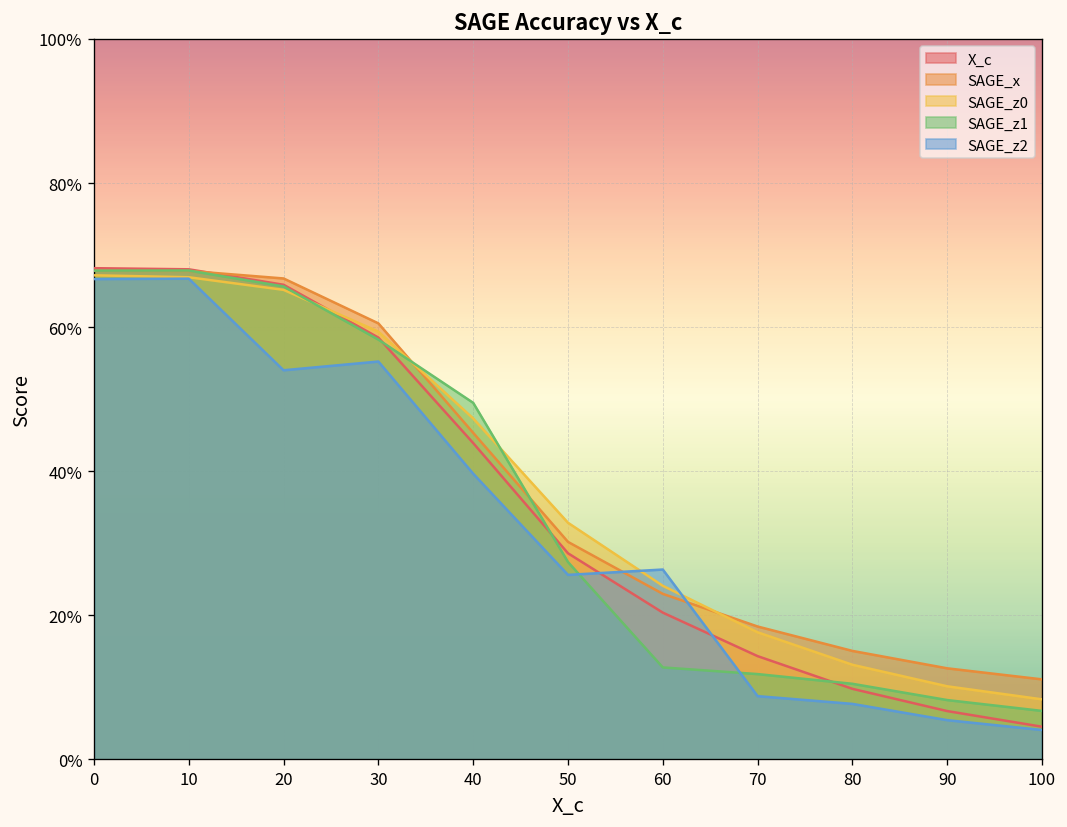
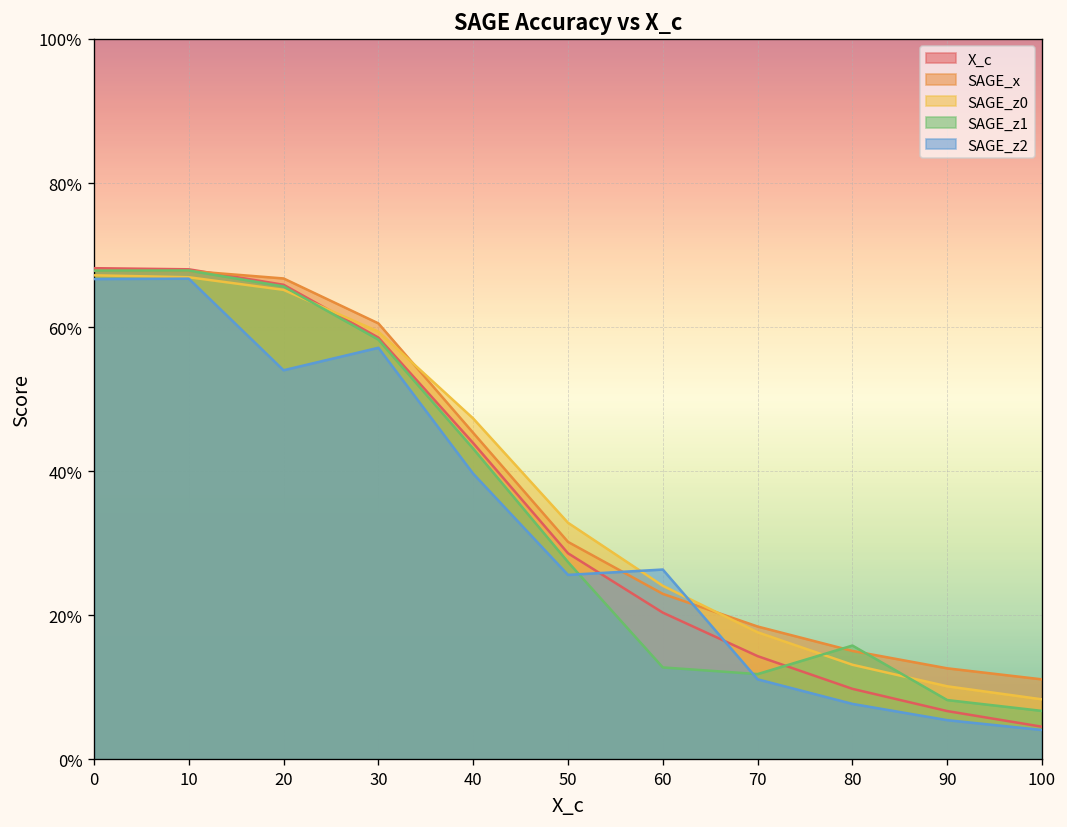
SAGE_z2, 30: 55% -> 57%
SAGE_z1, 40: 50% -> 43%
SAGE_z2, 70: 9% -> 11%
SAGE_z1, 80: 11% -> 16%
